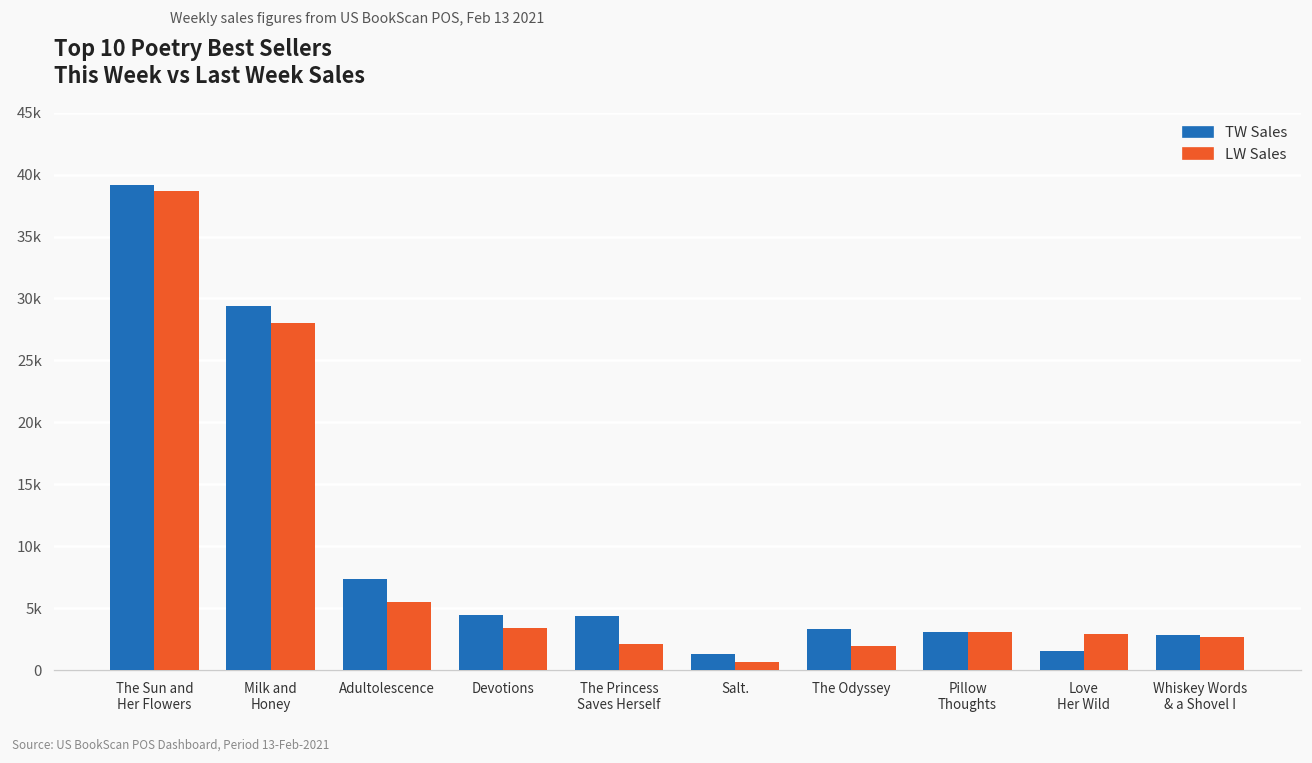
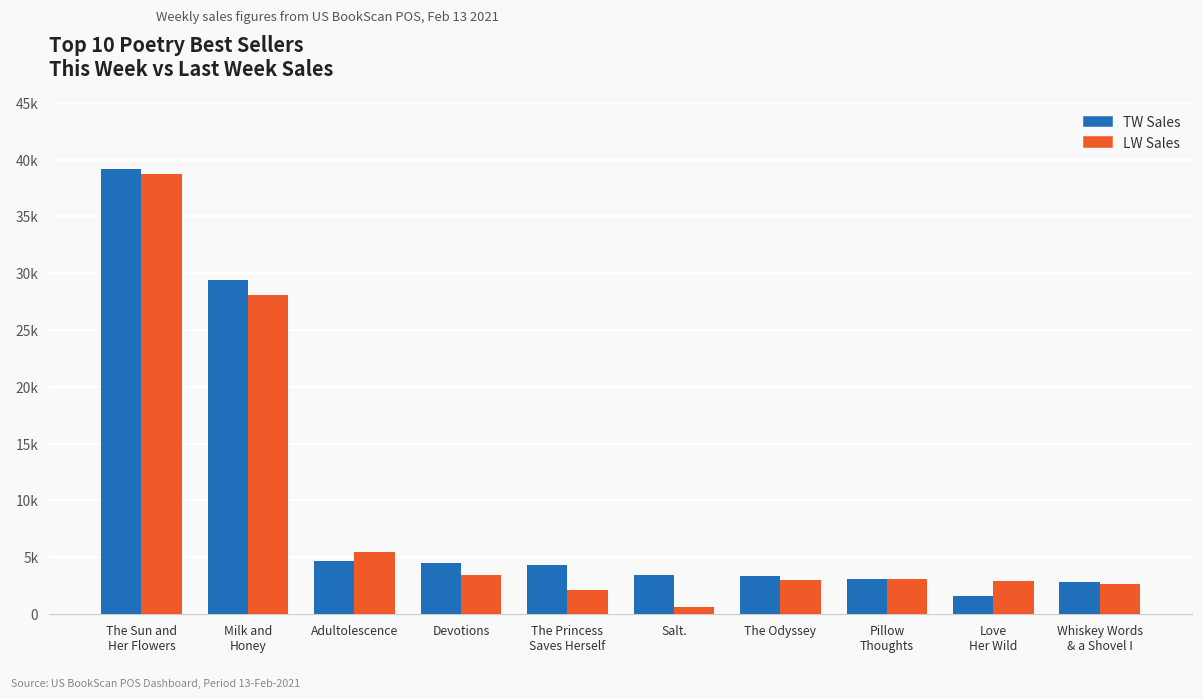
TW Sales, Adultolescence: 7300 -> 4700
TW Sales, Salt.: 1300 -> 3400
LW Sales, The Odyssey: 2000 -> 2900
